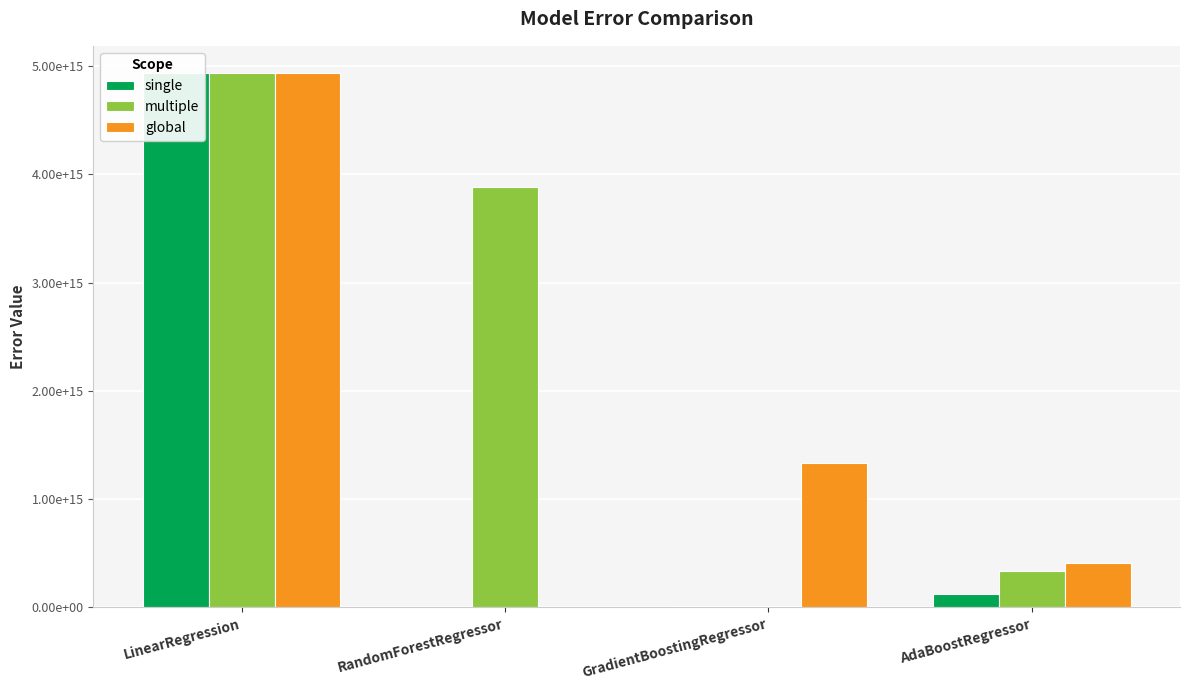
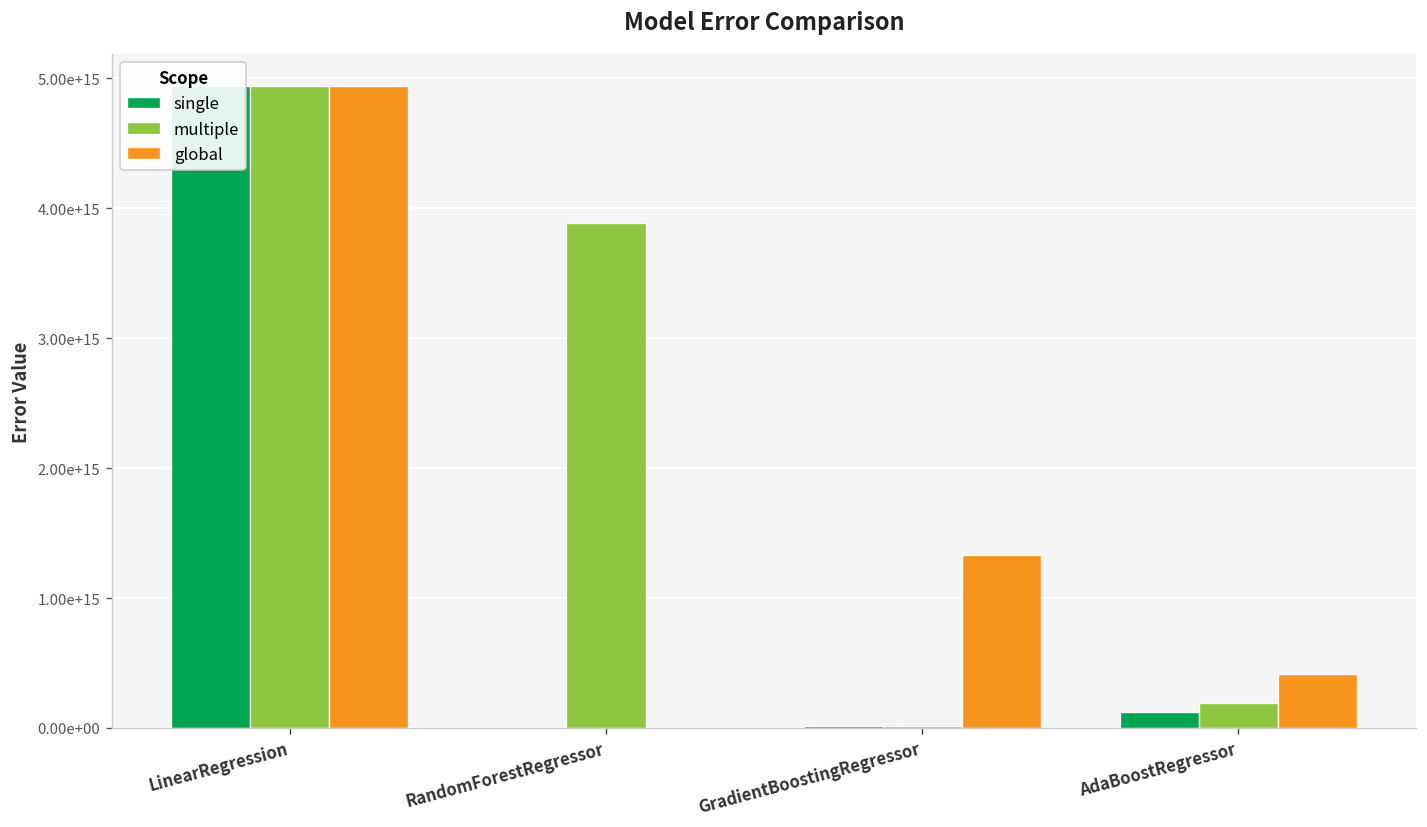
multiple, AdaBoostRegressor: 330000000000000 -> 190000000000000
